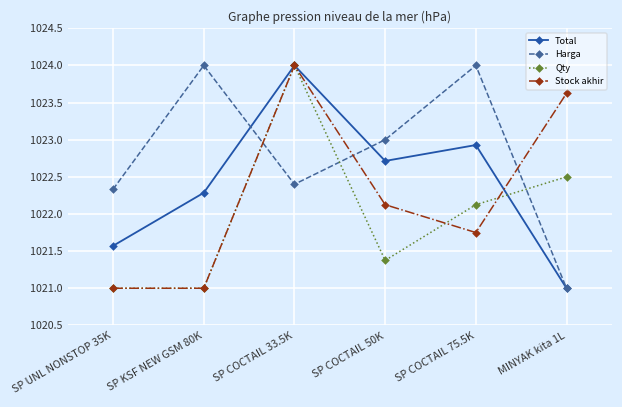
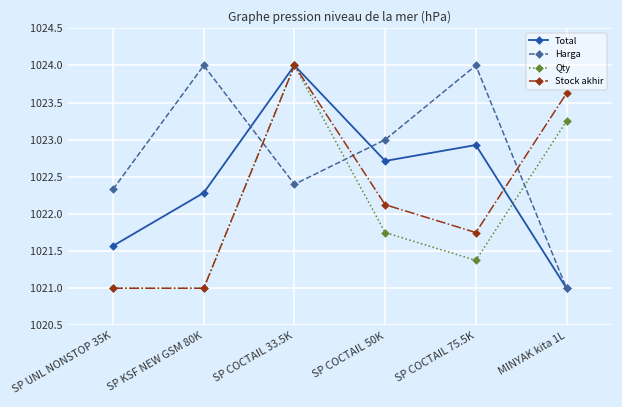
Qty, SP COCTAIL 50K: 1021.4 -> 1021.8
Qty, SP COCTAIL 75.5K: 1022.1 -> 1021.4
Qty, MINYAK kita 1L: 1022.5 -> 1023.3
